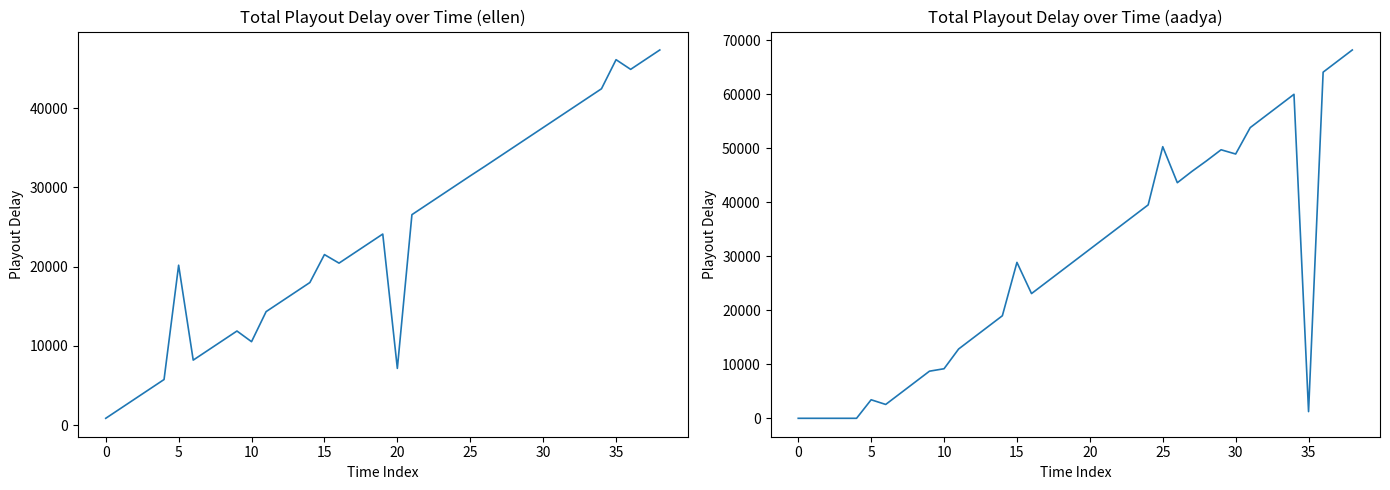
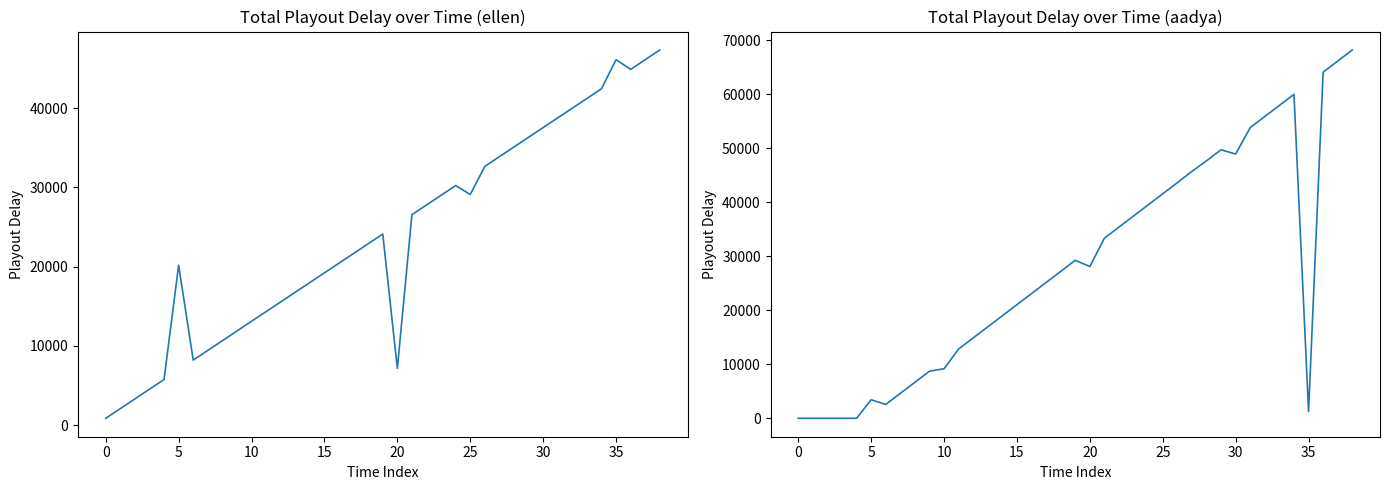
Total Playout Delay over Time (ellen), 10: 11000 -> 13000
Total Playout Delay over Time (ellen), 15: 22000 -> 19000
Total Playout Delay over Time (ellen), 25: 31000 -> 29000
Total Playout Delay over Time (aadya), 15: 29000 -> 21000
Total Playout Delay over Time (aadya), 20: 31000 -> 28000
Total Playout Delay over Time (aadya), 25: 50000 -> 42000
